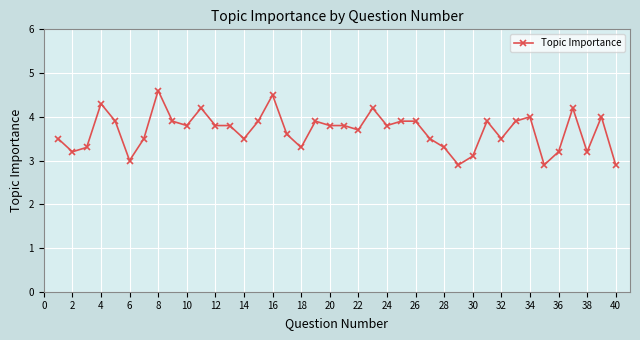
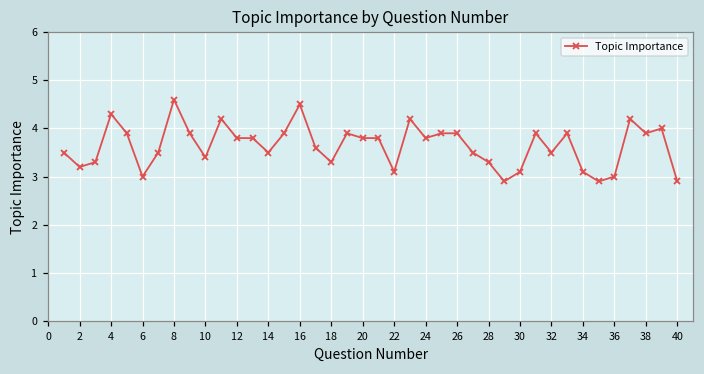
10: 3.8 -> 3.4
22: 3.7 -> 3.1
34: 4.0 -> 3.1
36: 3.2 -> 3.0
38: 3.2 -> 3.9
